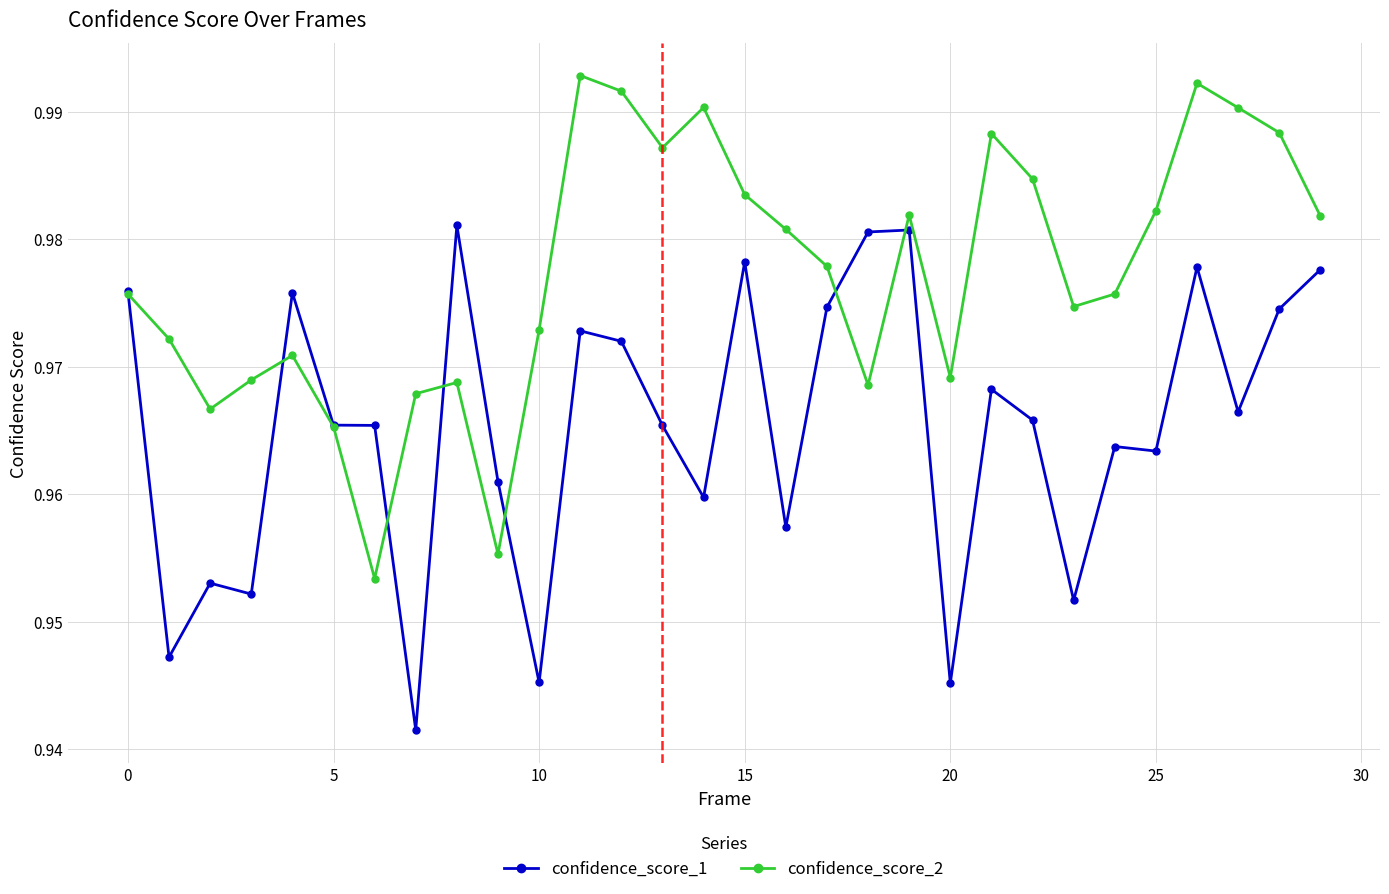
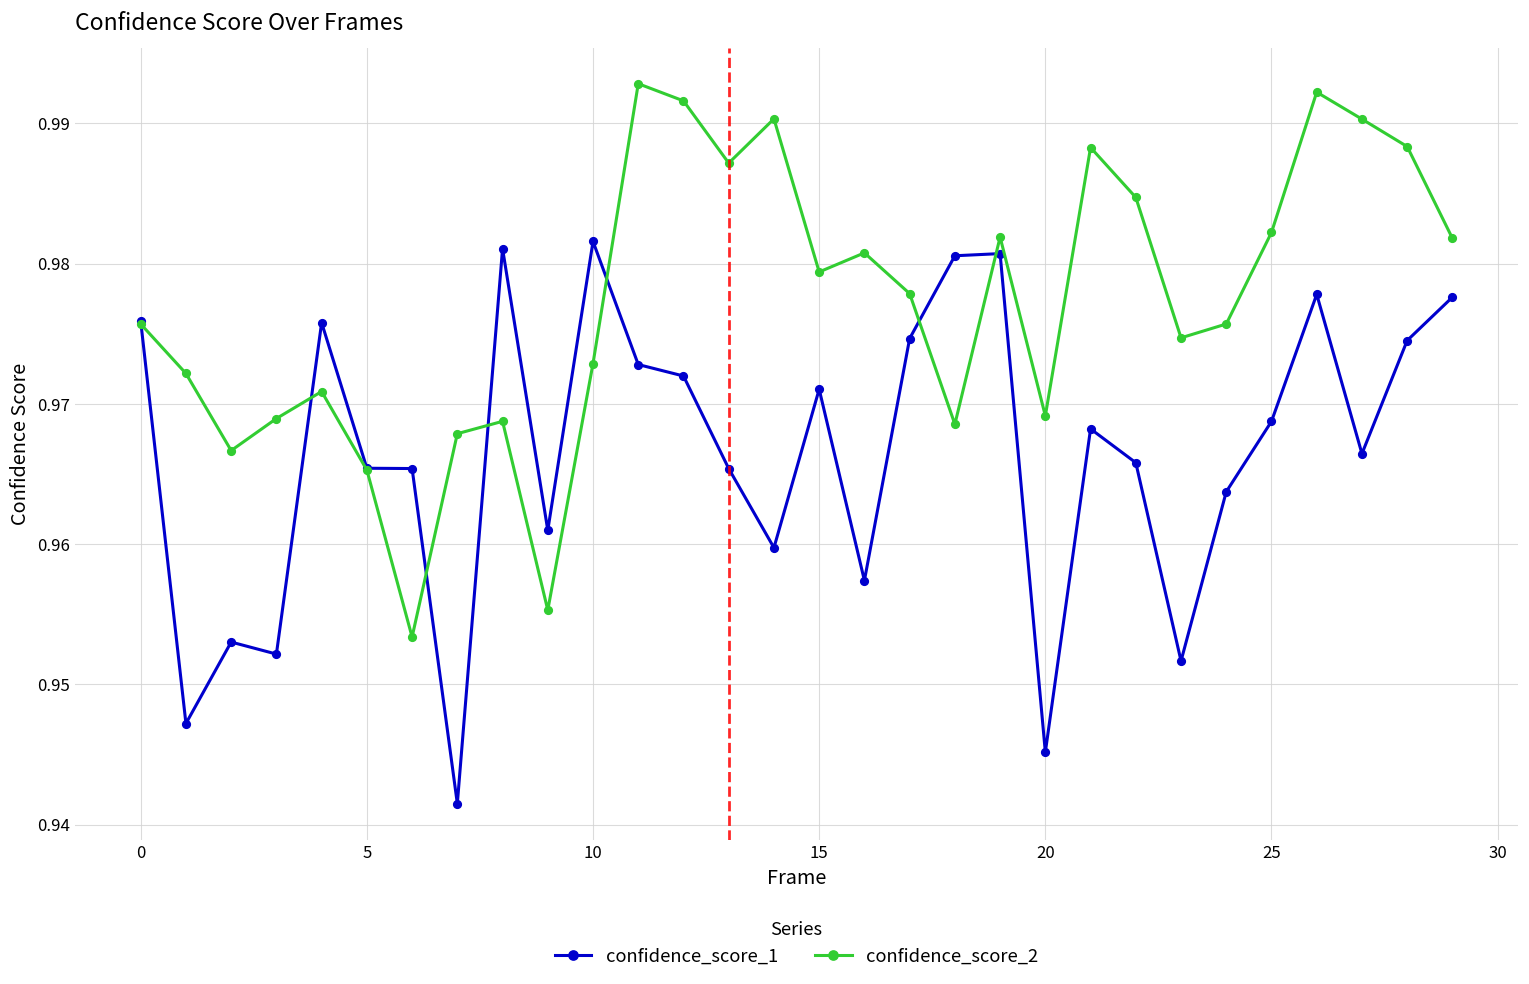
confidence_score_1, 10: 0.9452 -> 0.9816
confidence_score_1, 15: 0.9782 -> 0.9710
confidence_score_2, 15: 0.9835 -> 0.9794
confidence_score_1, 25: 0.9634 -> 0.9687
